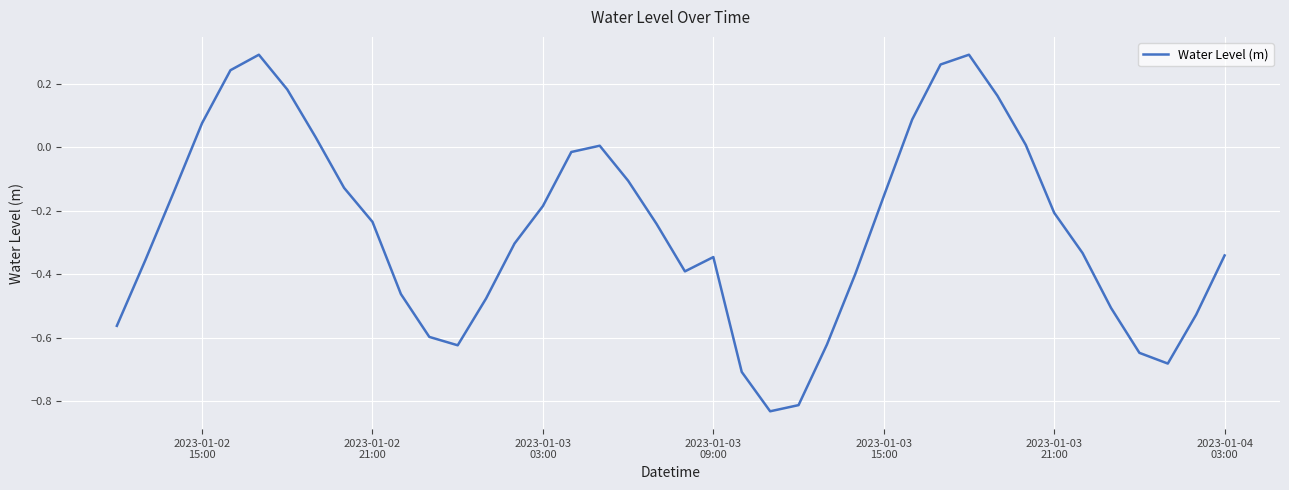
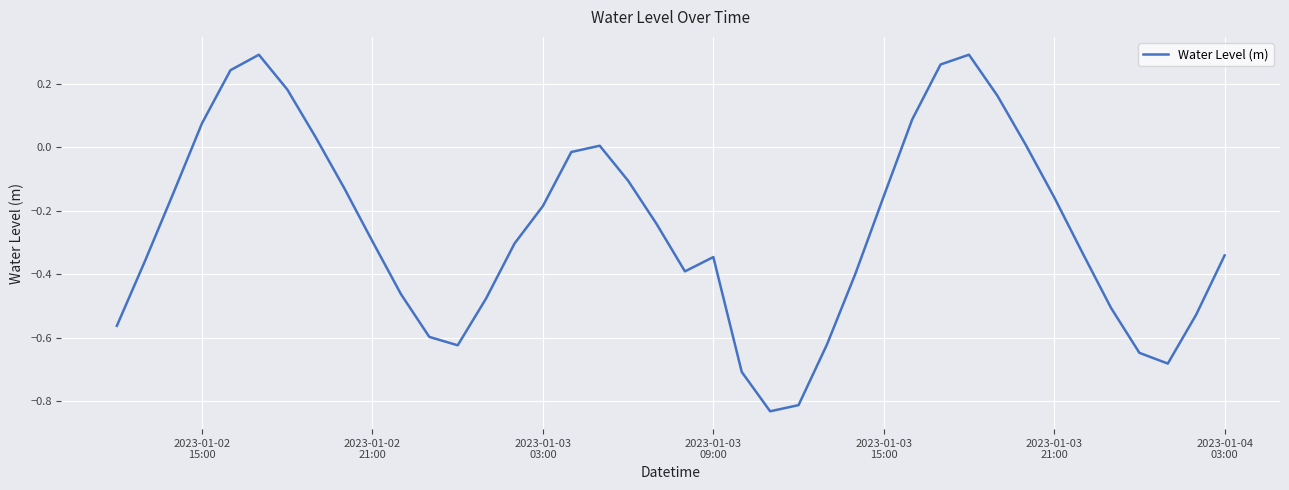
2023-01-02 21:00: -0.24 -> -0.30
2023-01-03 21:00: -0.21 -> -0.16
